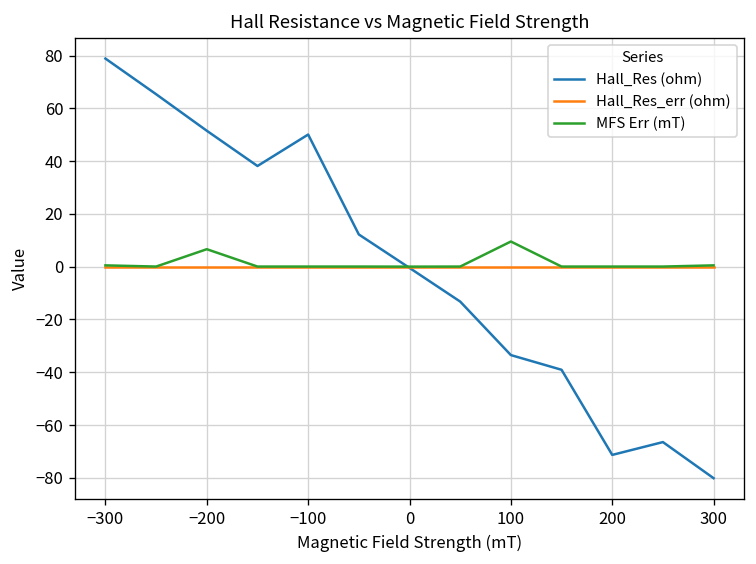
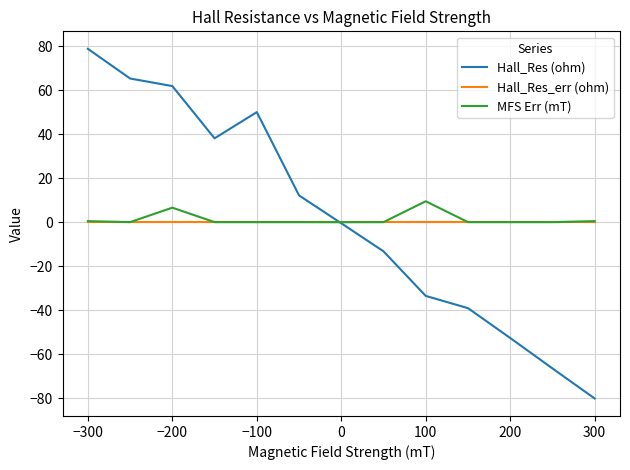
Hall_Res (ohm), −200: 52 -> 62
Hall_Res (ohm), 200: -71 -> -53
